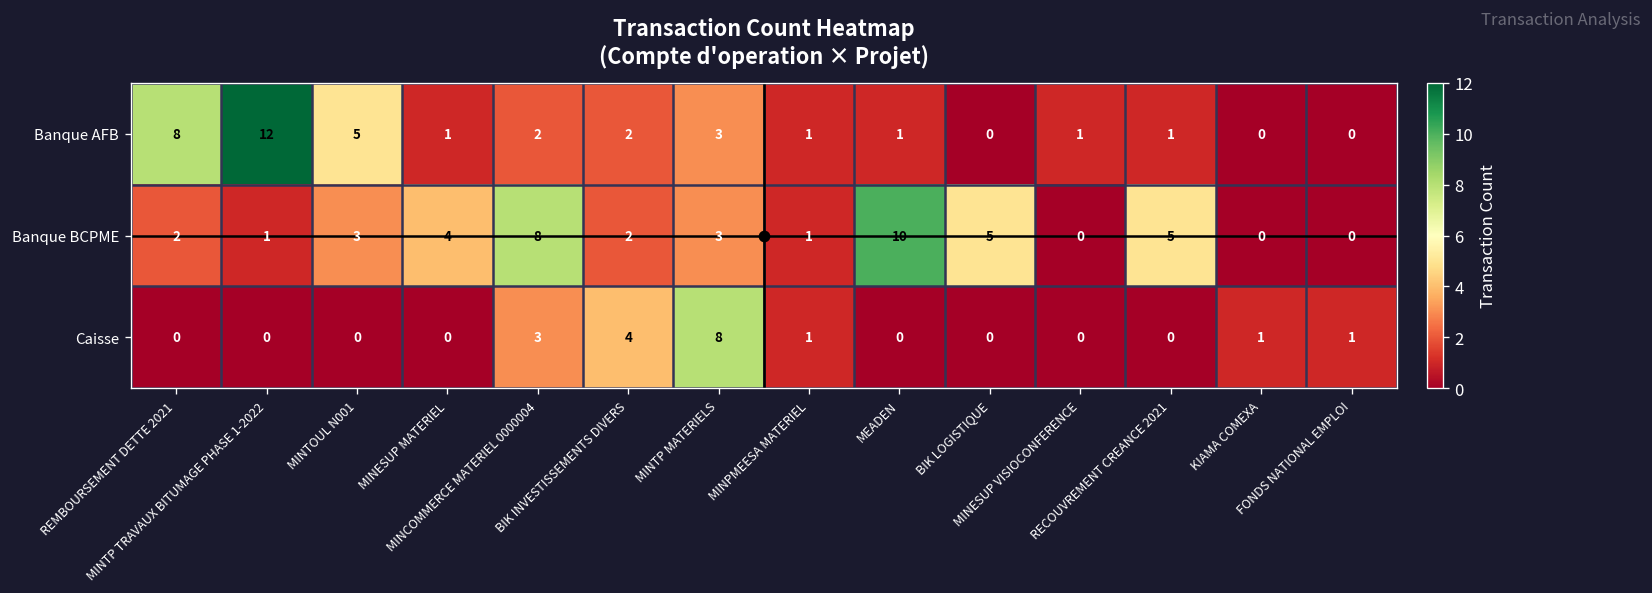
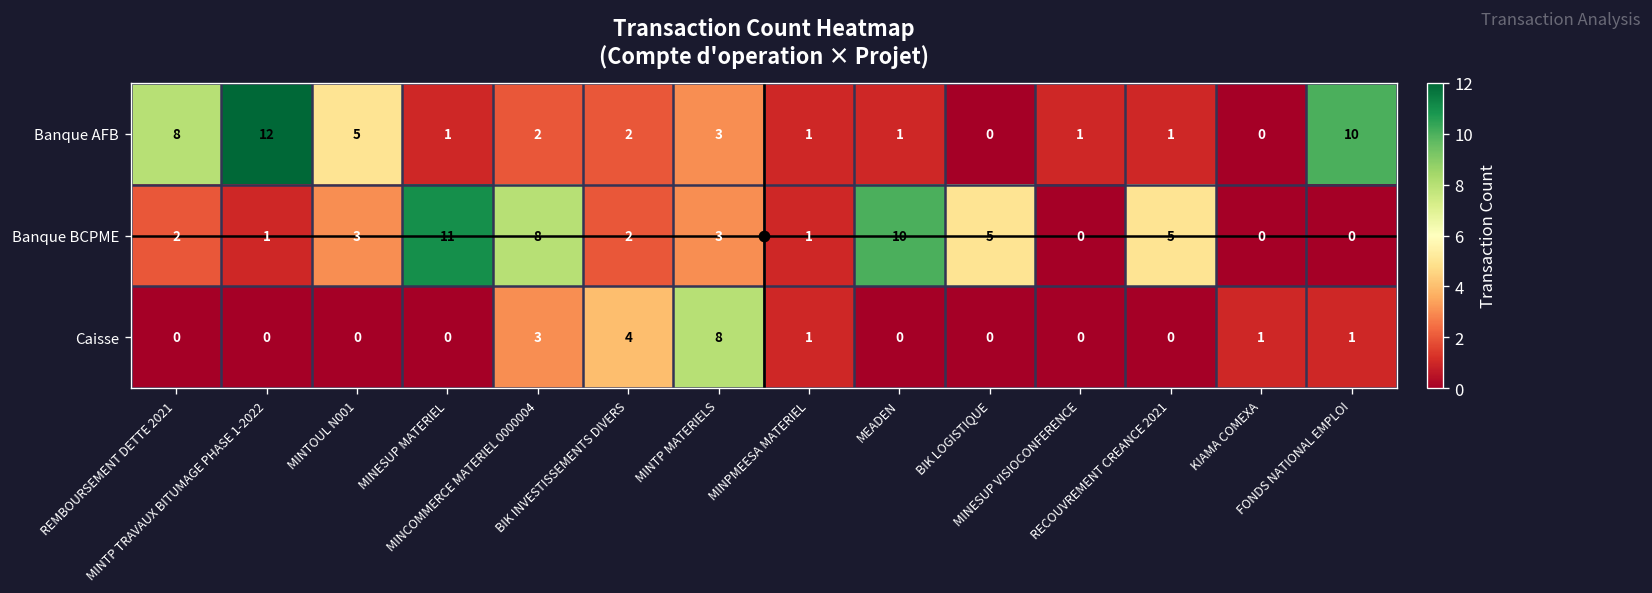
Banque AFB, FONDS NATIONAL EMPLOI: 0 -> 10
Banque BCPME, MINESUP MATERIEL: 4 -> 11
